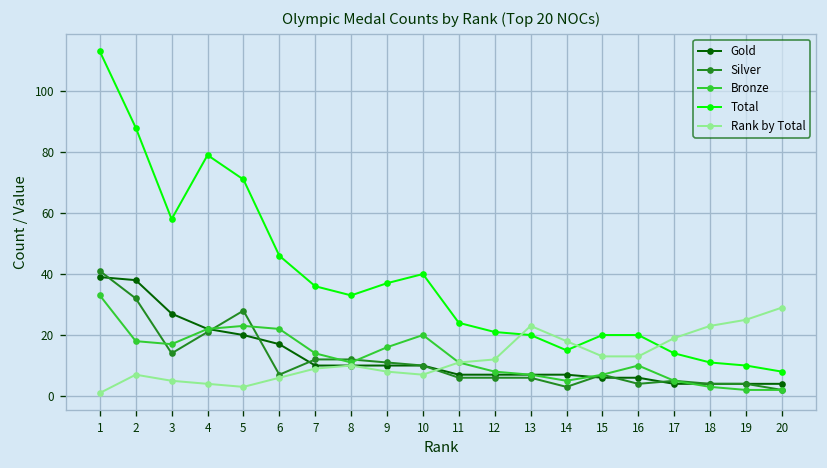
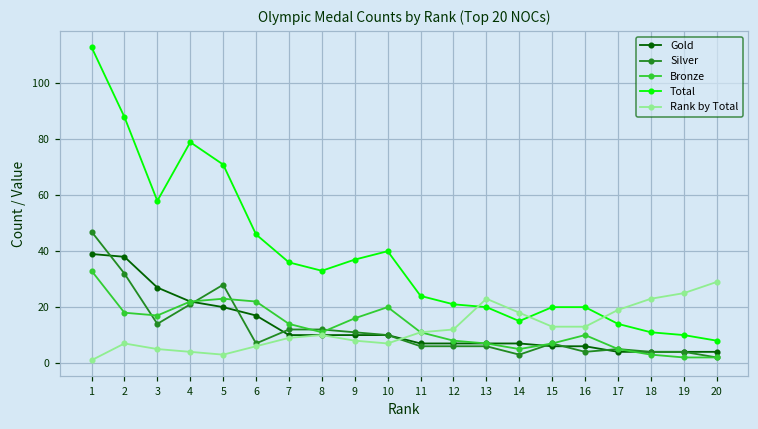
Silver, 1: 41 -> 47
